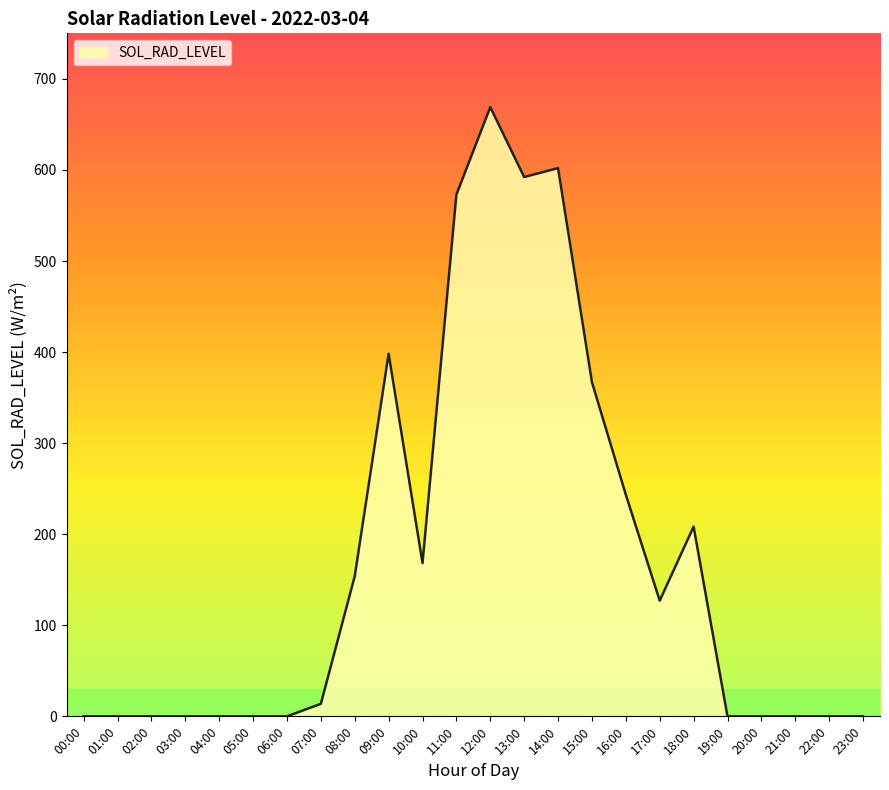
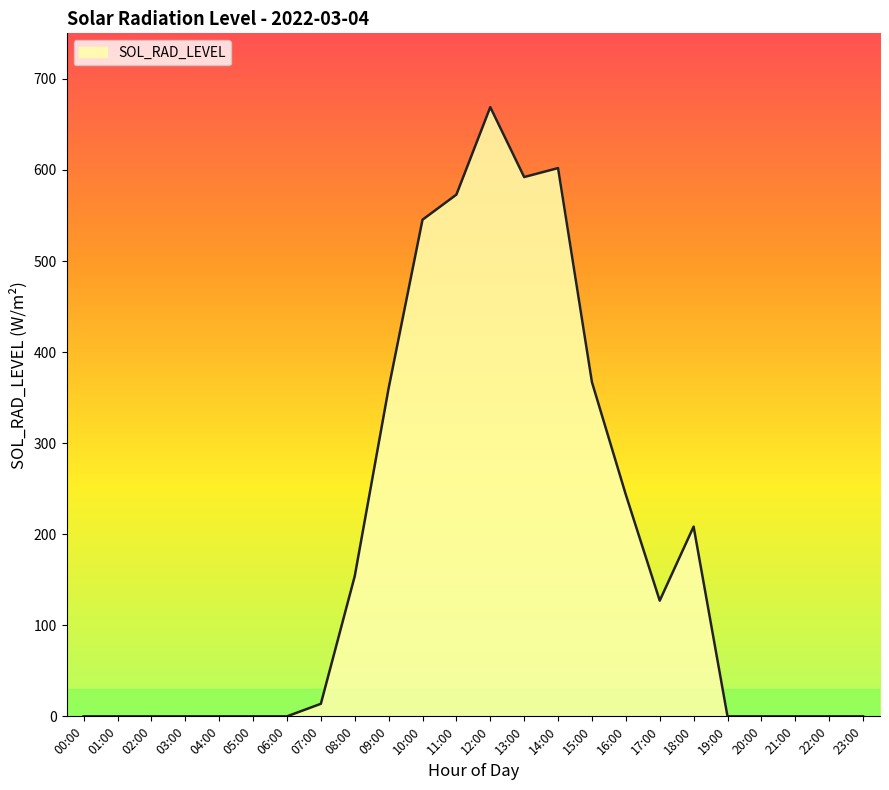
09:00: 400 -> 360
10:00: 170 -> 550
